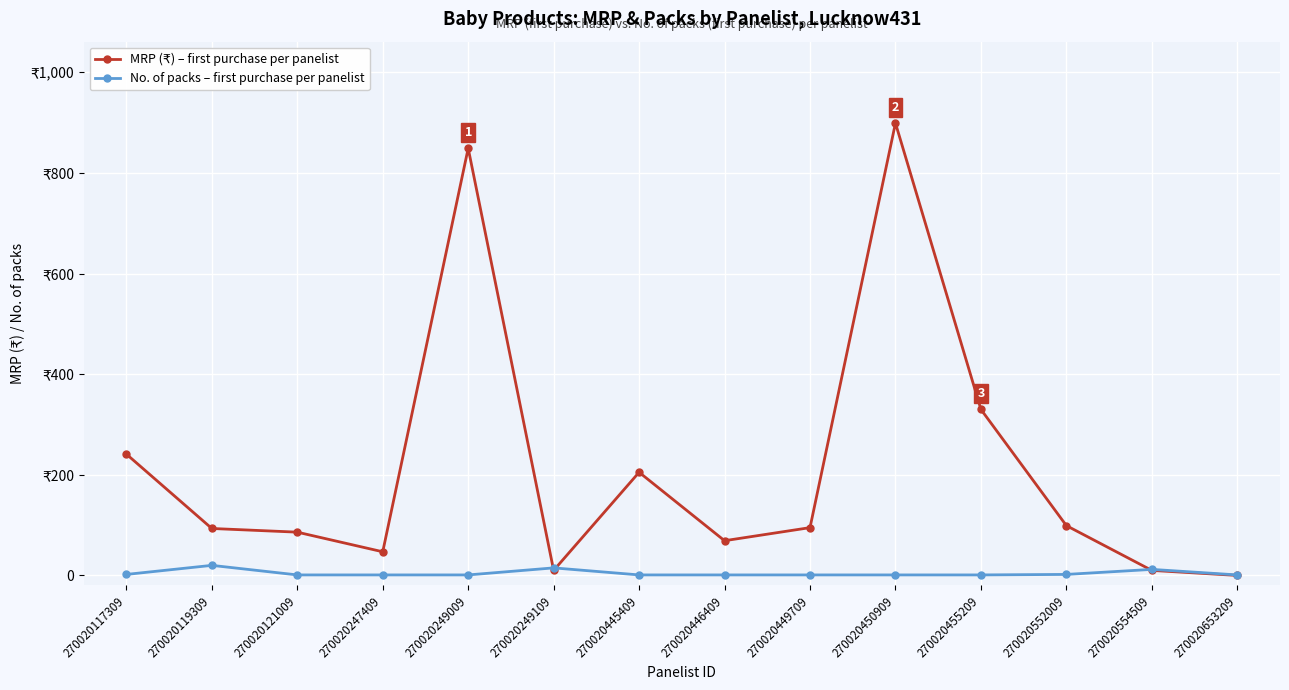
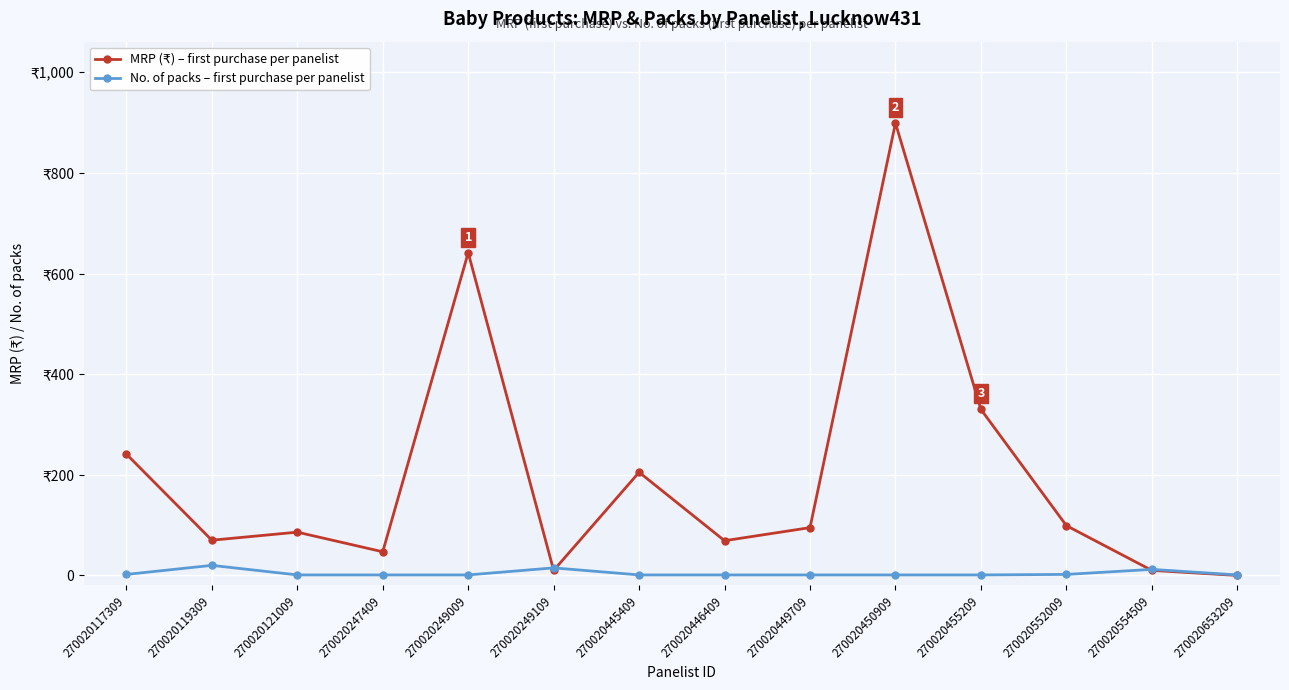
MRP (₹) – first purchase per panelist, 270020119309: ₹90 -> ₹70
MRP (₹) – first purchase per panelist, 270020249009: ₹850 -> ₹640
